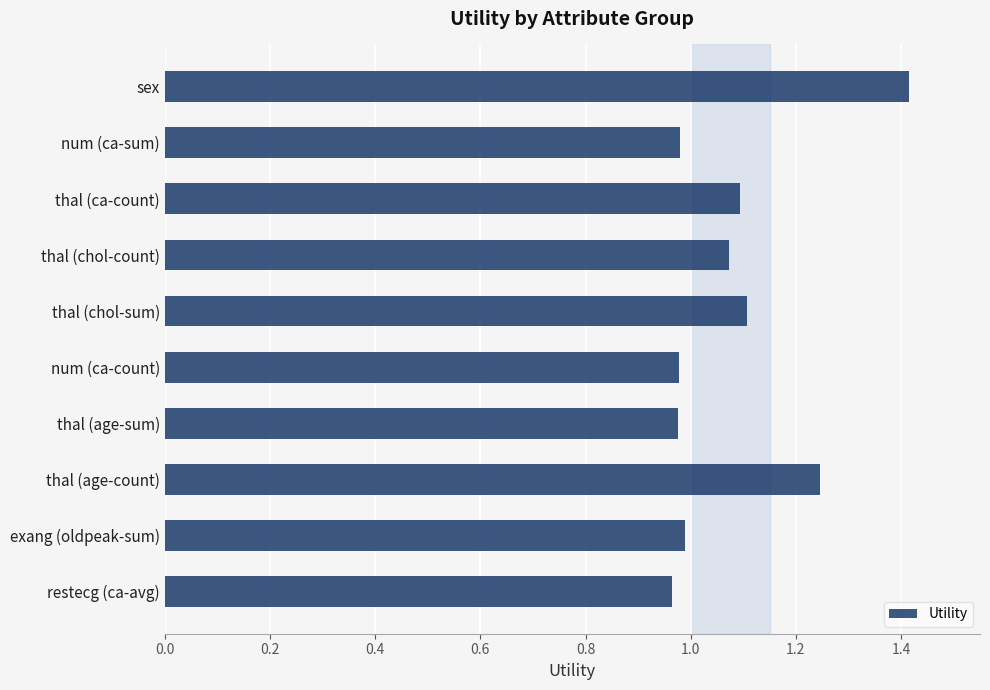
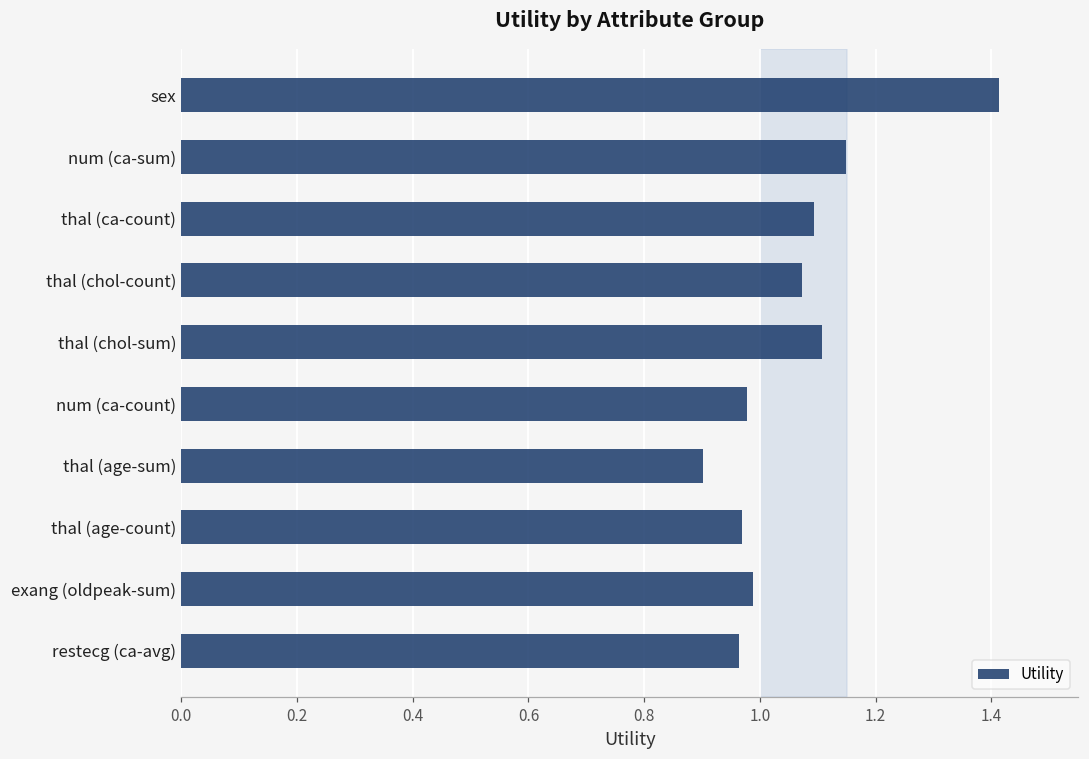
num (ca-sum): 0.98 -> 1.15
thal (age-sum): 0.98 -> 0.90
thal (age-count): 1.25 -> 0.97
